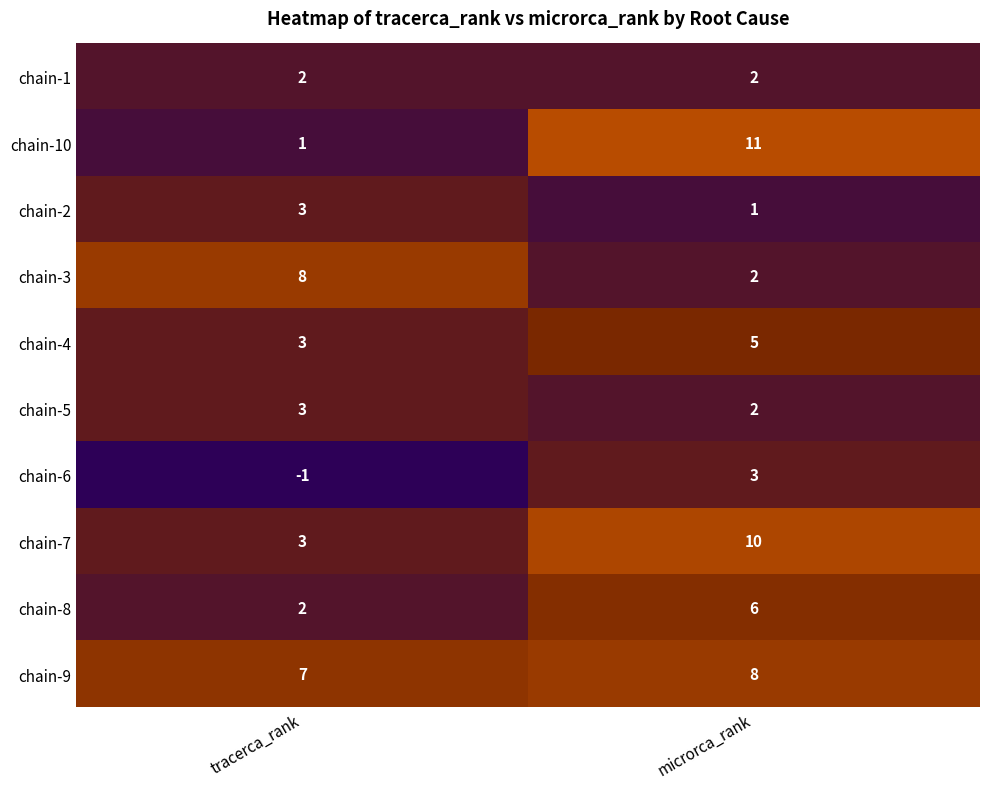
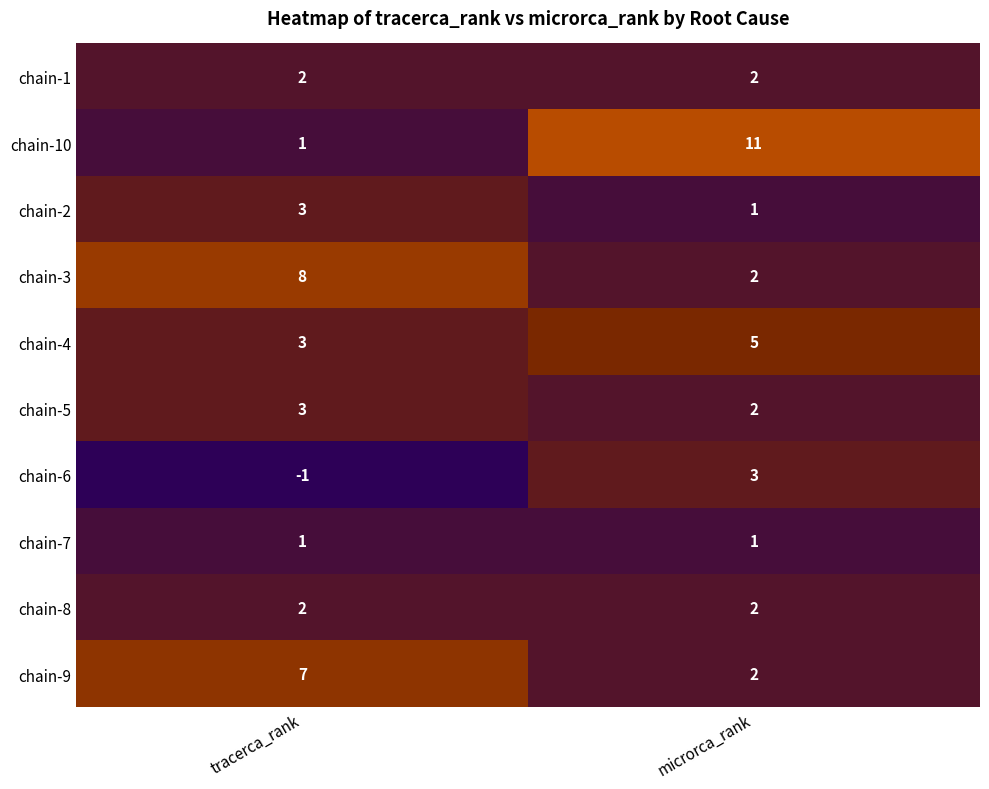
chain-7, tracerca_rank: 3 -> 1
chain-7, microrca_rank: 10 -> 1
chain-8, microrca_rank: 6 -> 2
chain-9, microrca_rank: 8 -> 2
